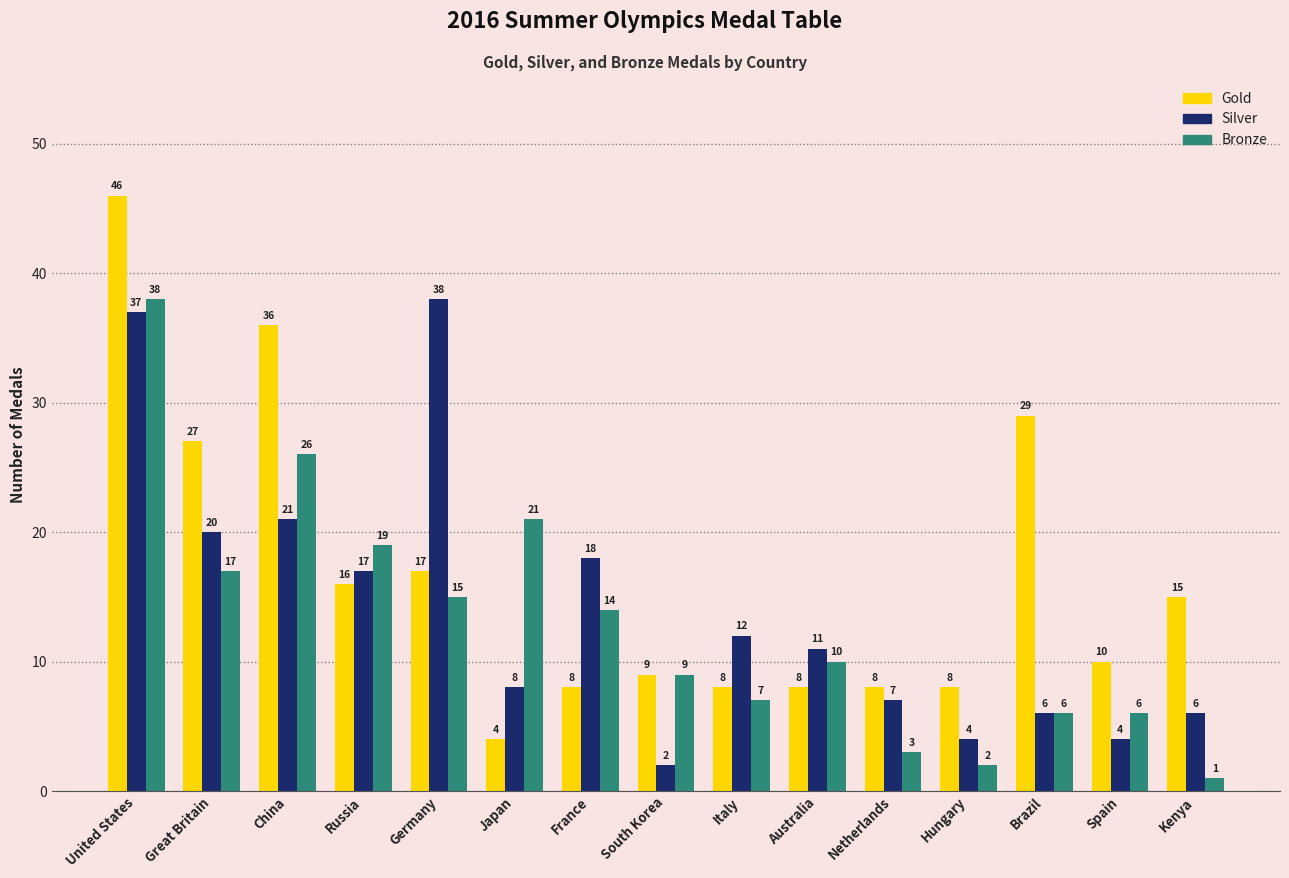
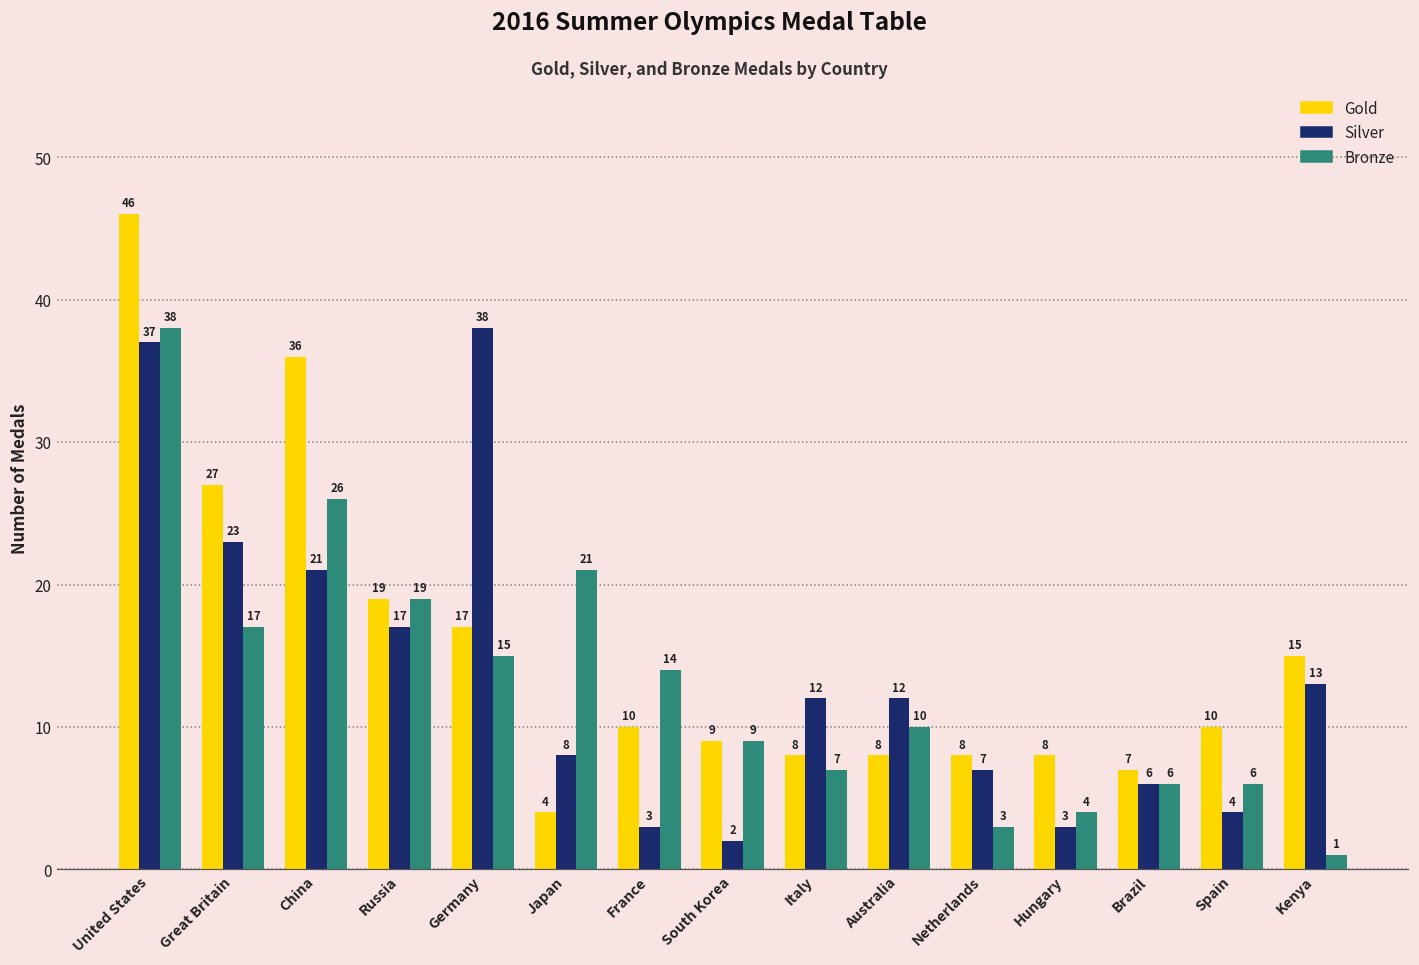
Silver, Great Britain: 20 -> 23
Gold, Russia: 16 -> 19
Gold, France: 8 -> 10
Silver, France: 18 -> 3
Silver, Australia: 11 -> 12
Silver, Hungary: 4 -> 3
Bronze, Hungary: 2 -> 4
Gold, Brazil: 29 -> 7
Silver, Kenya: 6 -> 13
